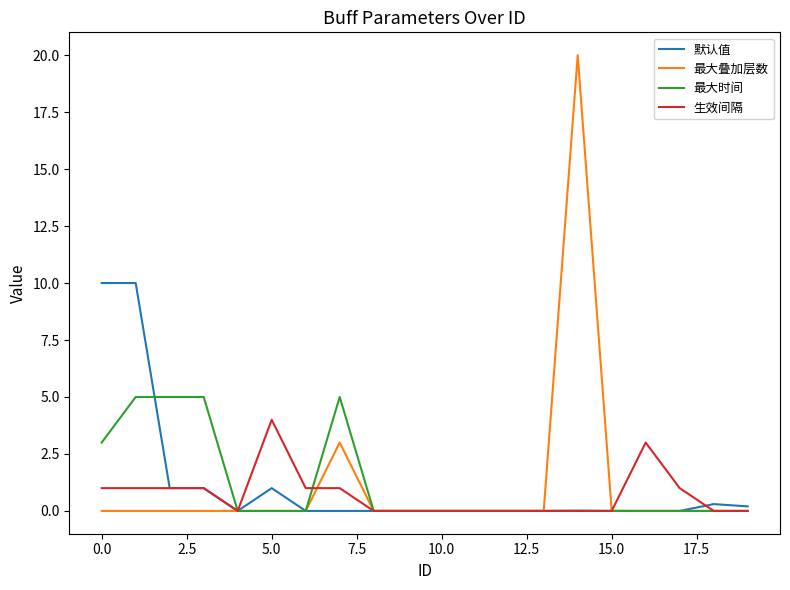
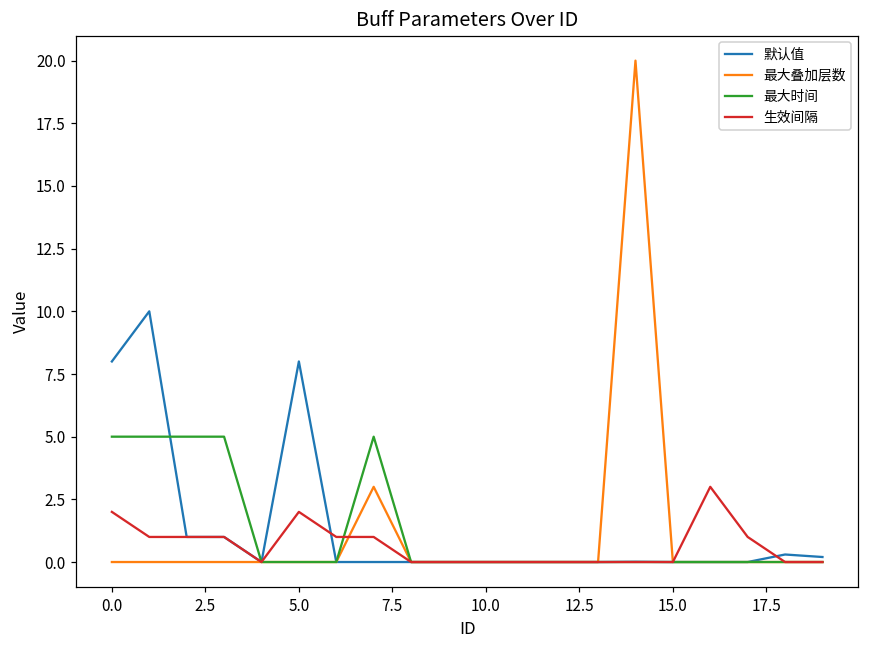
默认值, 0.0: 10 -> 8
最大时间, 0.0: 3 -> 5
生效间隔, 0.0: 1 -> 2
默认值, 5.0: 1 -> 8
生效间隔, 5.0: 4 -> 2
